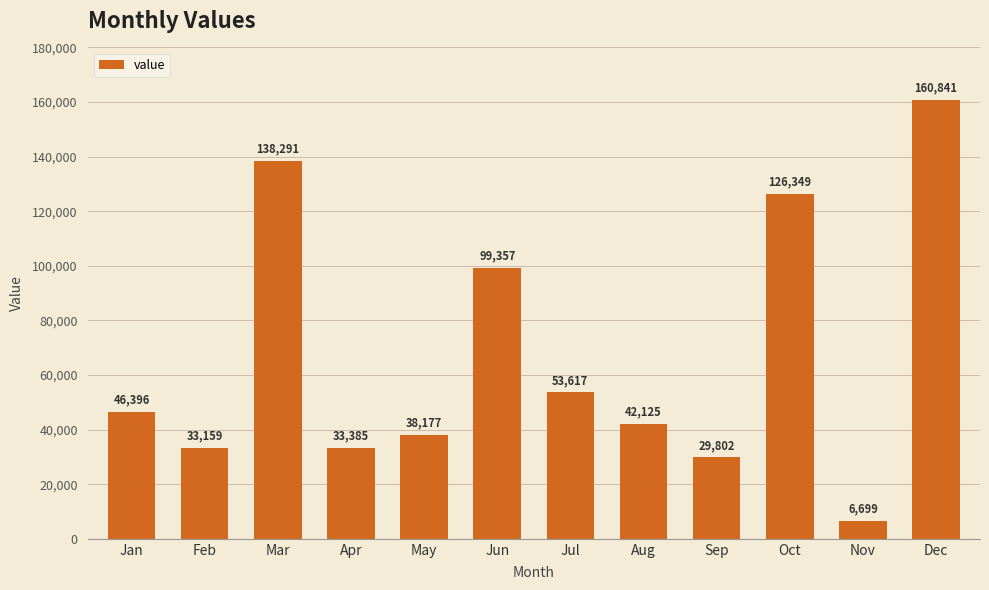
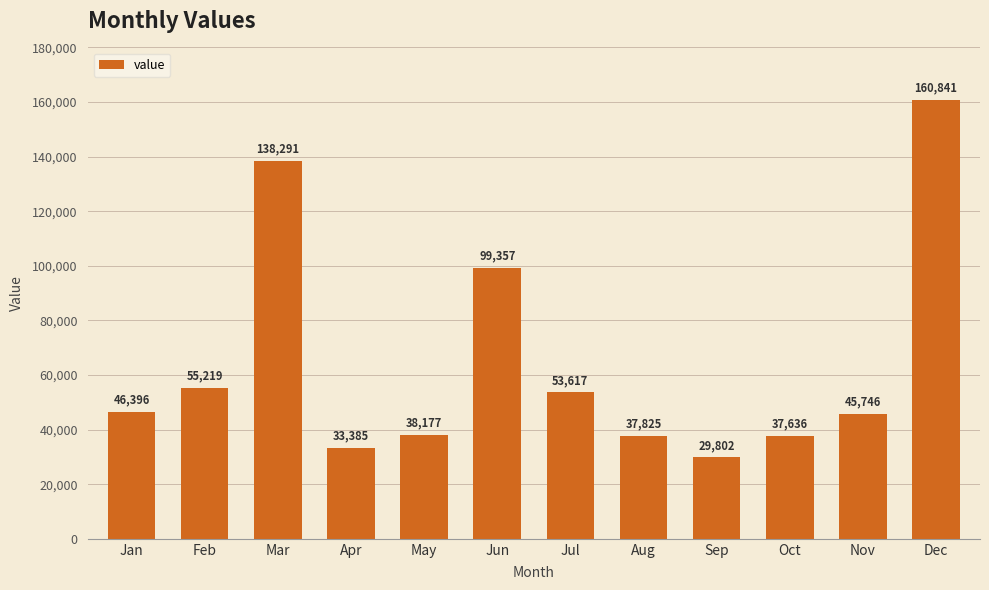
Feb: 33,159 -> 55,219
Aug: 42,125 -> 37,825
Oct: 126,349 -> 37,636
Nov: 6,699 -> 45,746
